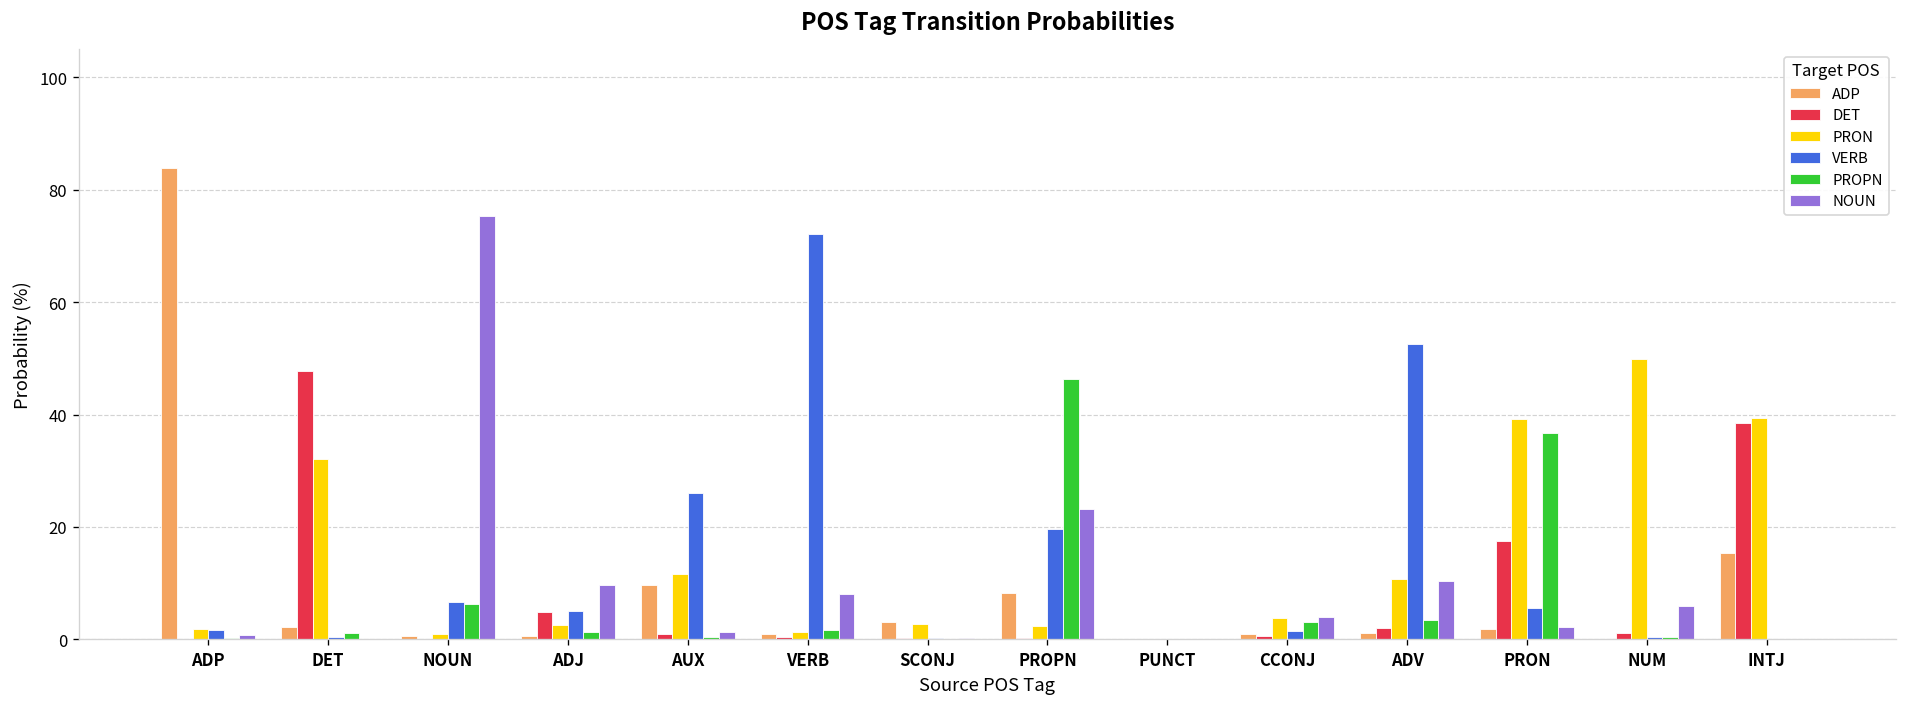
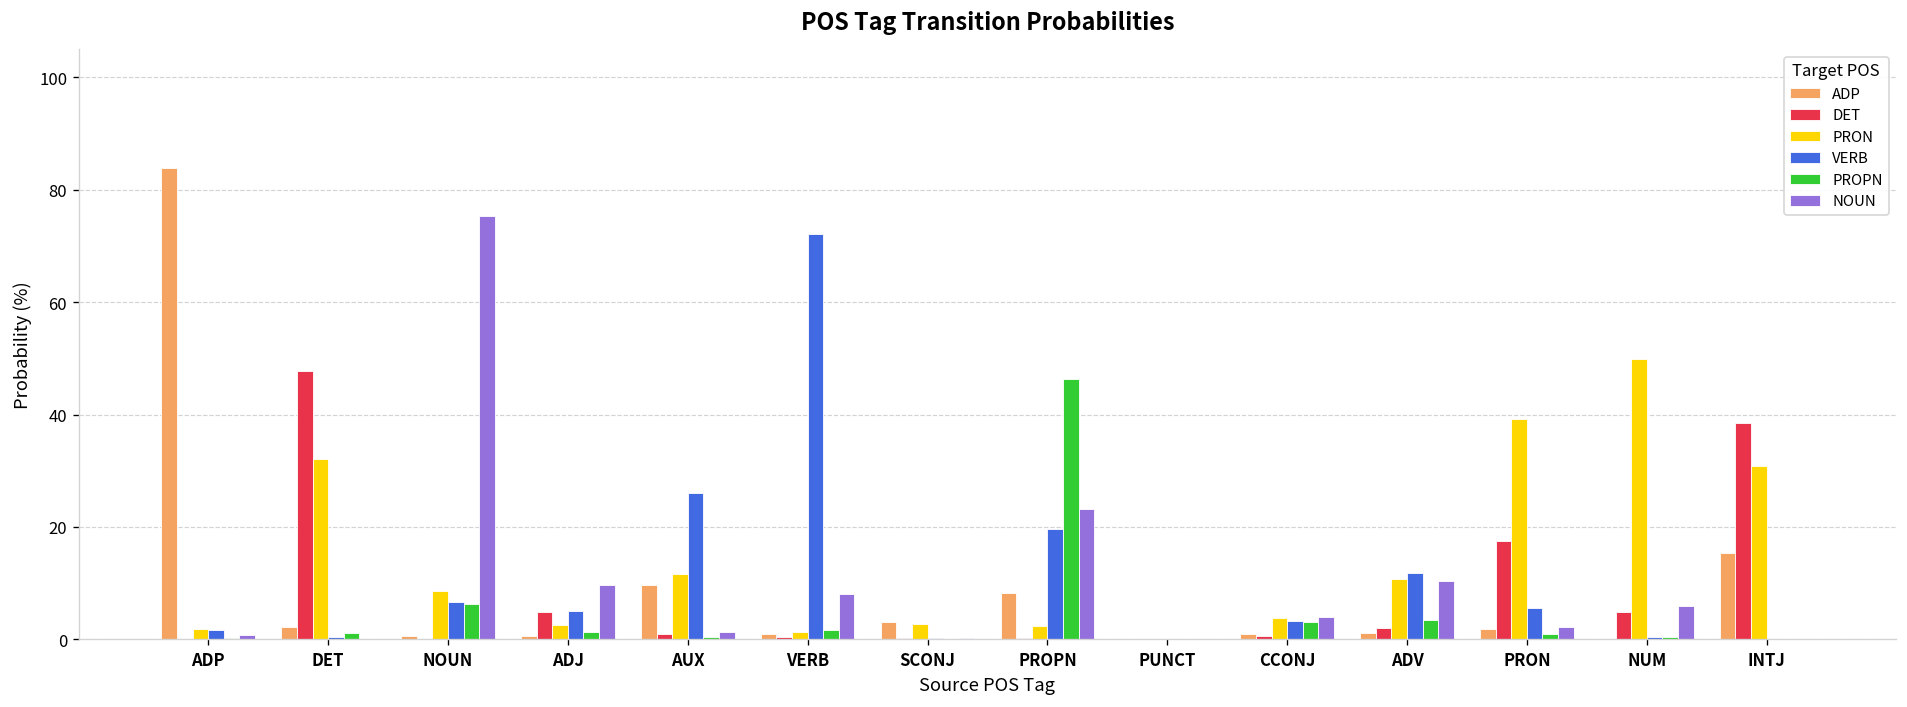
PRON, NOUN: 1 -> 9
VERB, CCONJ: 2 -> 3
VERB, ADV: 53 -> 12
PROPN, PRON: 37 -> 1
DET, NUM: 1 -> 5
PRON, INTJ: 39 -> 31
